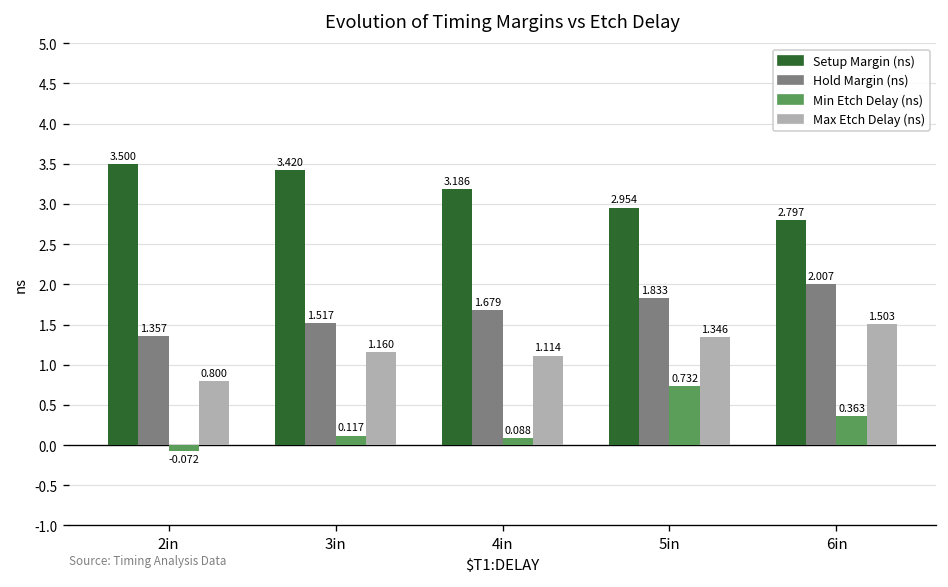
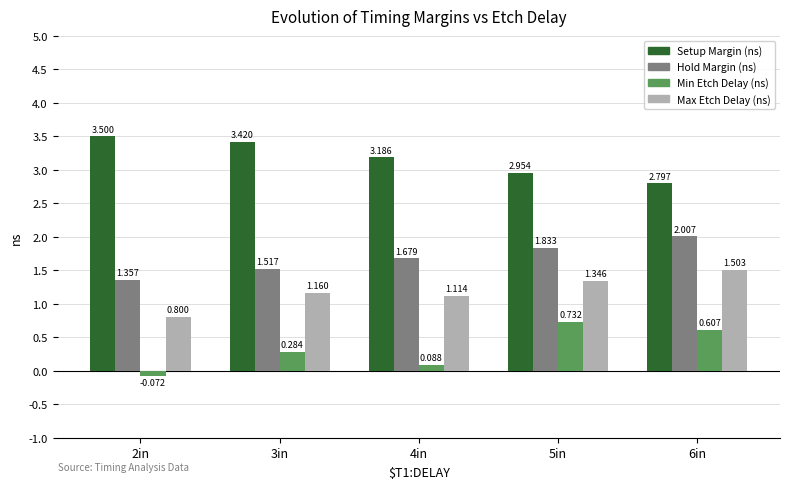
Min Etch Delay (ns), 3in: 0.117 -> 0.284
Min Etch Delay (ns), 6in: 0.363 -> 0.607
